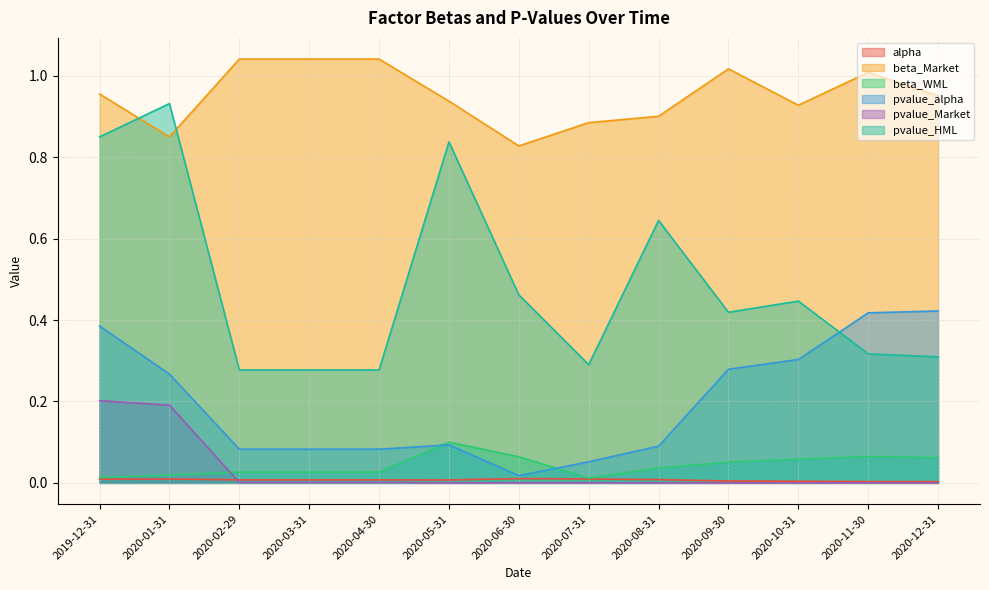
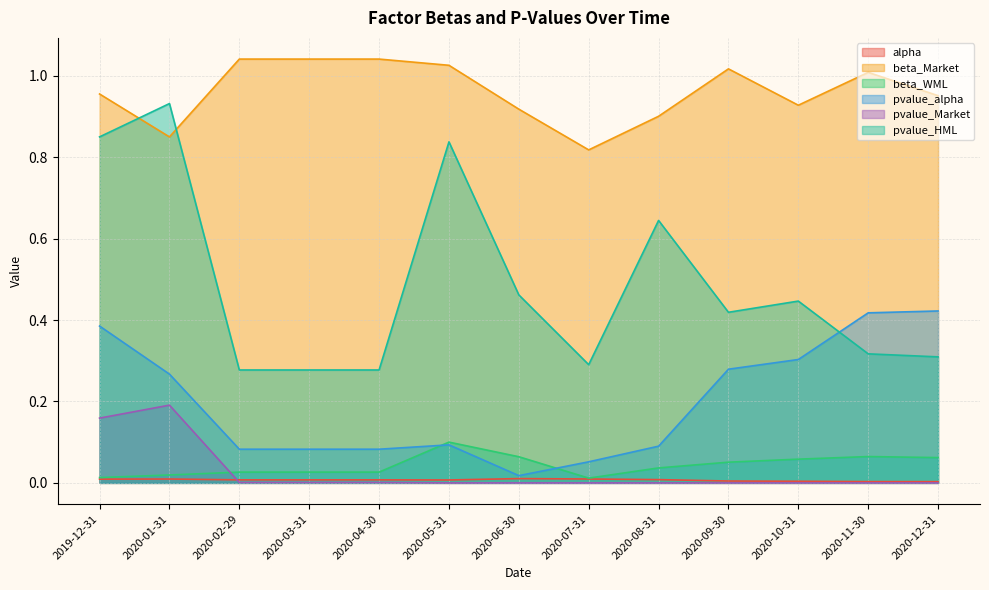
pvalue_Market, 2019-12-31: 0.20 -> 0.16
beta_Market, 2020-05-31: 0.94 -> 1.03
beta_Market, 2020-06-30: 0.83 -> 0.92
beta_Market, 2020-07-31: 0.88 -> 0.82
